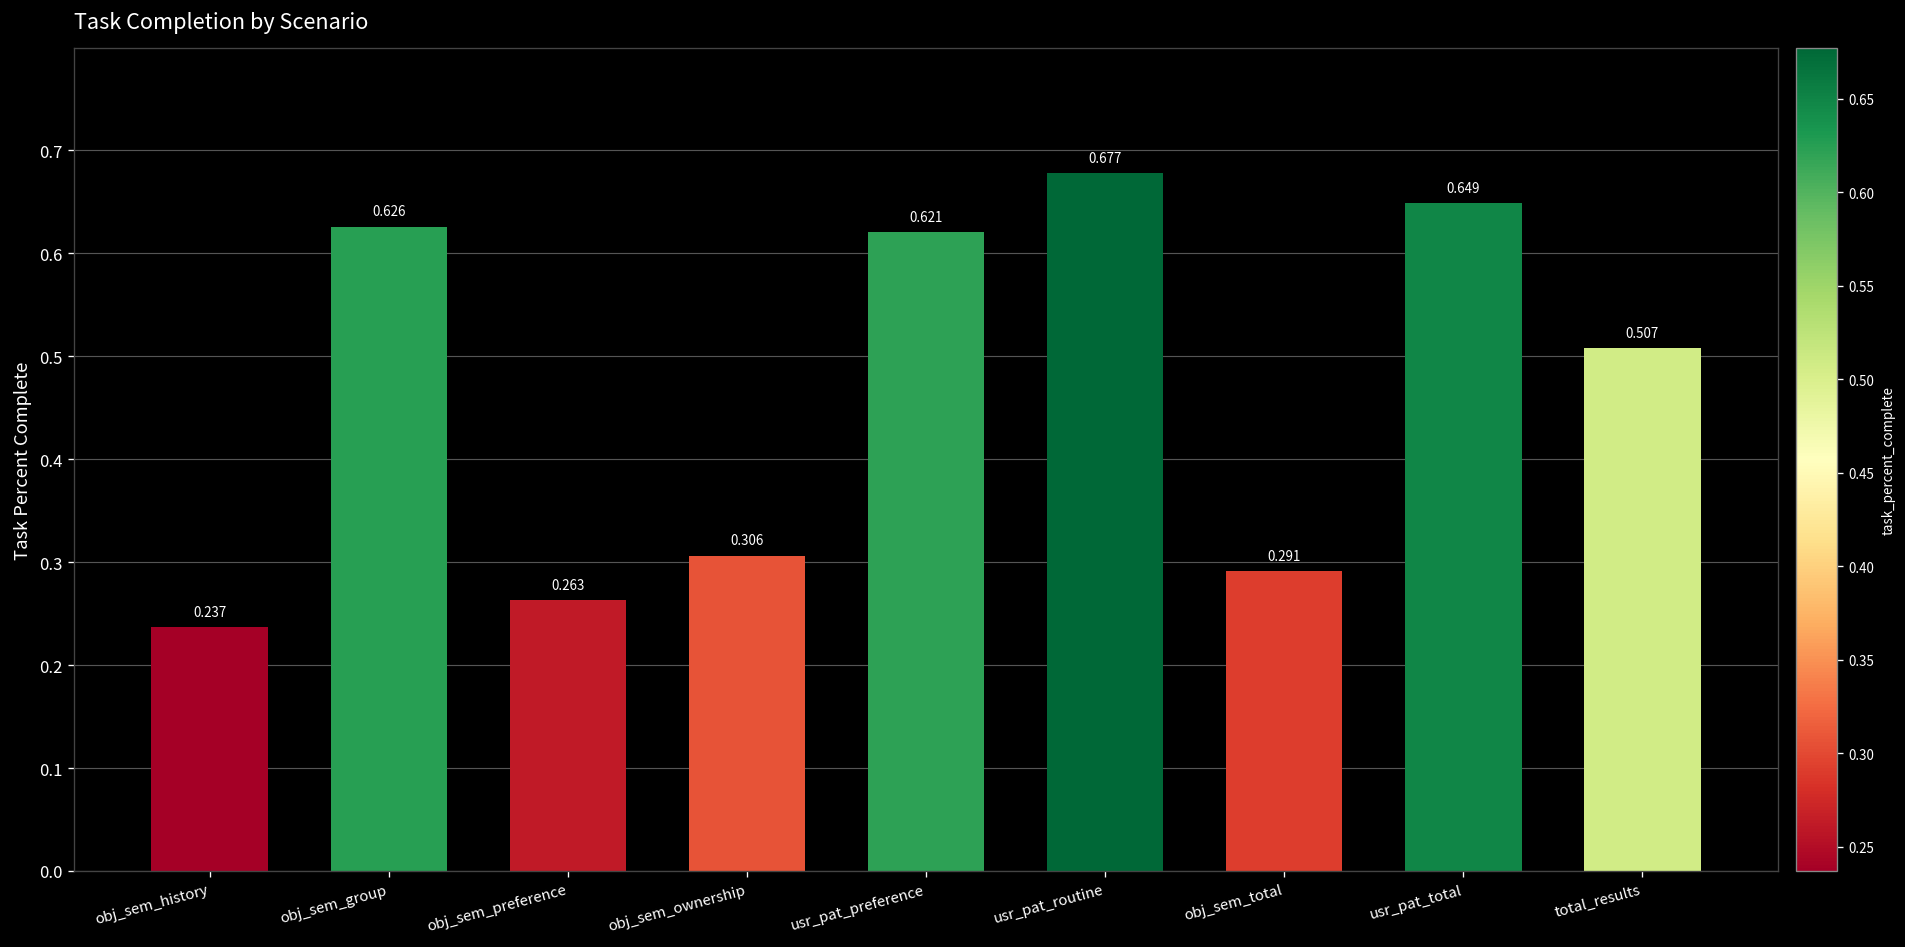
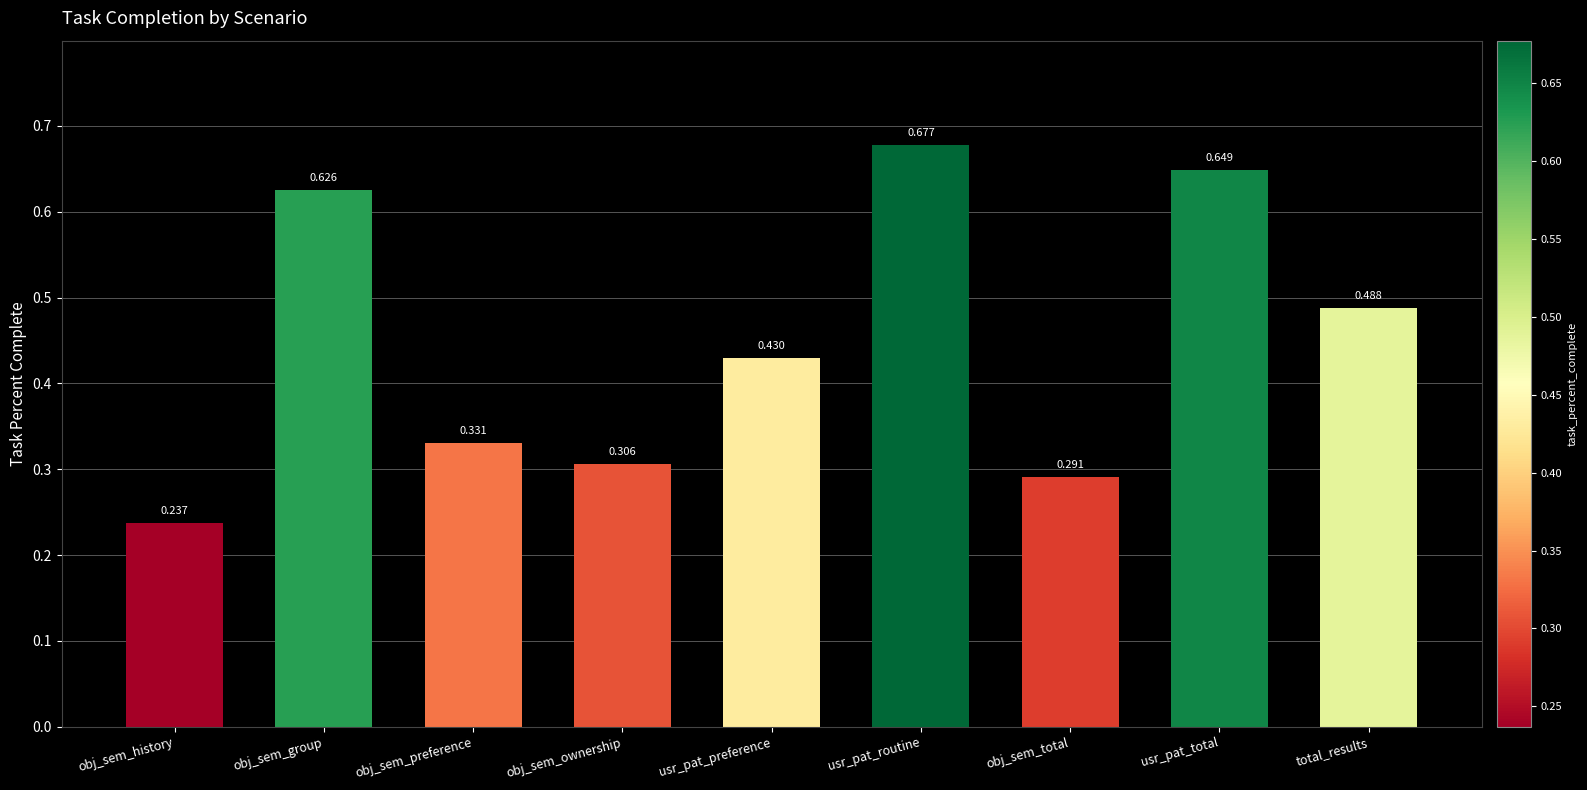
obj_sem_preference: 0.263 -> 0.331
usr_pat_preference: 0.621 -> 0.430
total_results: 0.507 -> 0.488
